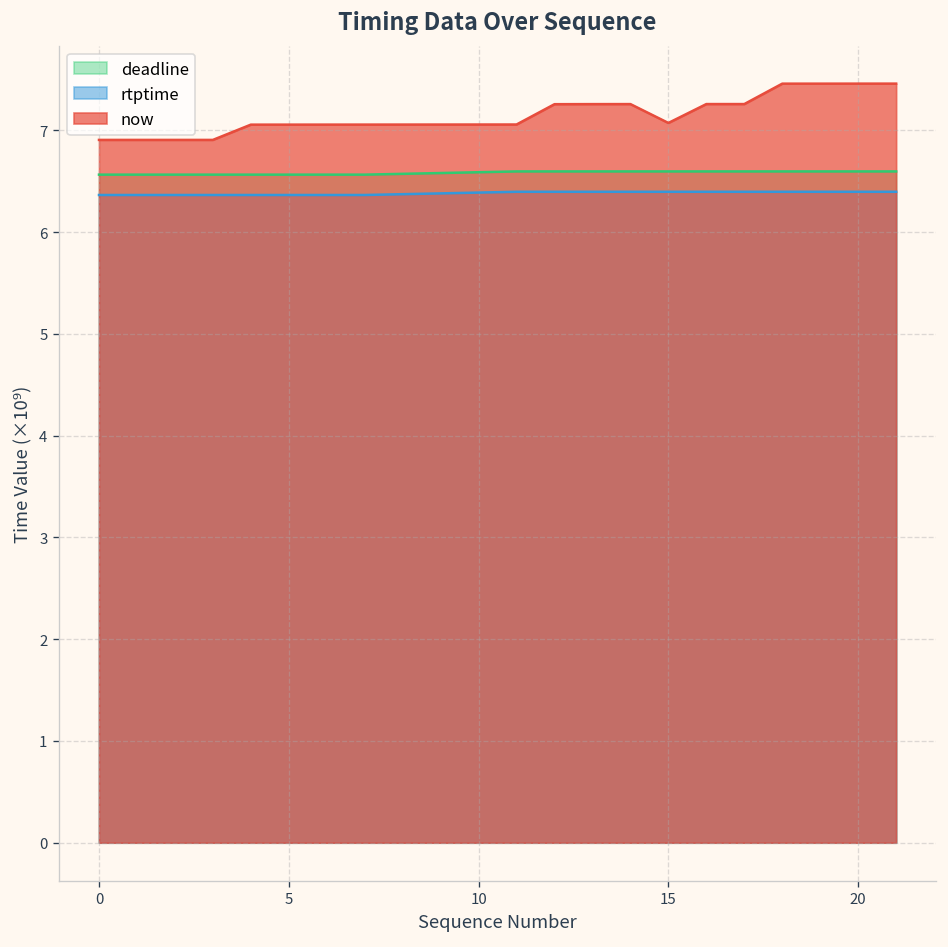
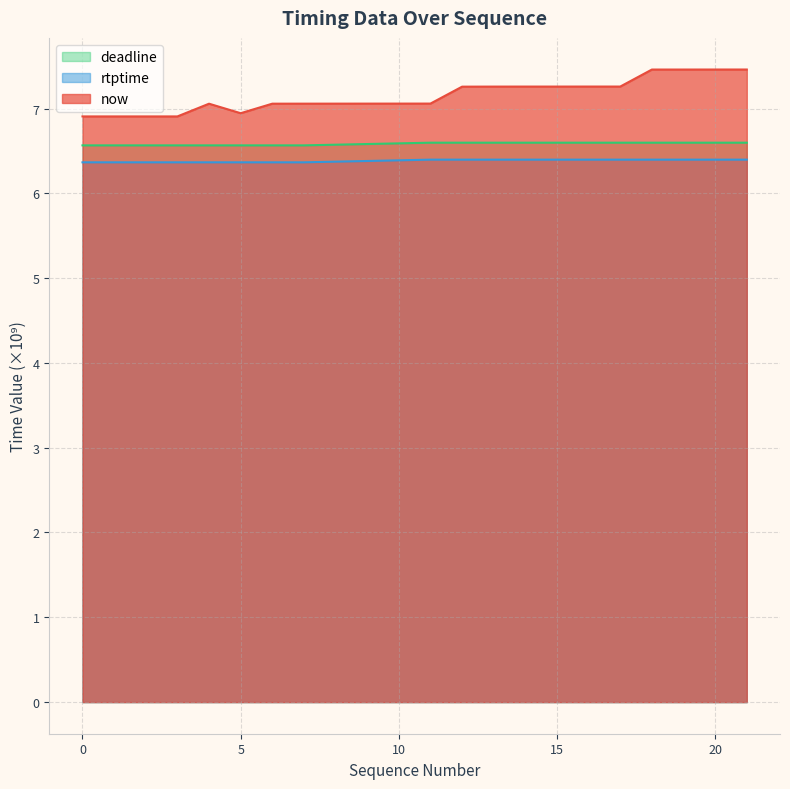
now, 5: 7.1 -> 6.9
now, 15: 7.1 -> 7.3
